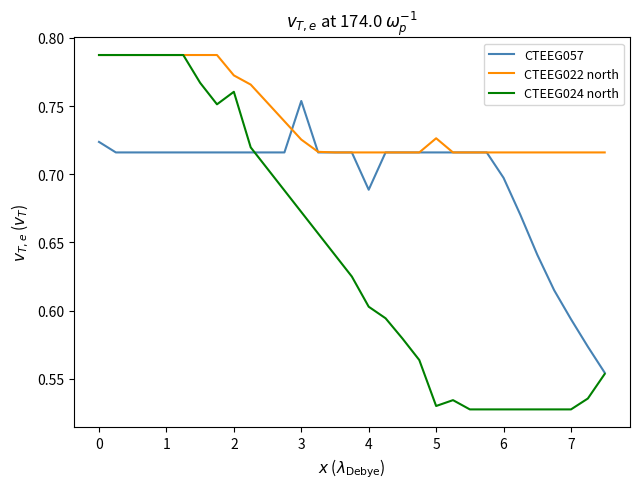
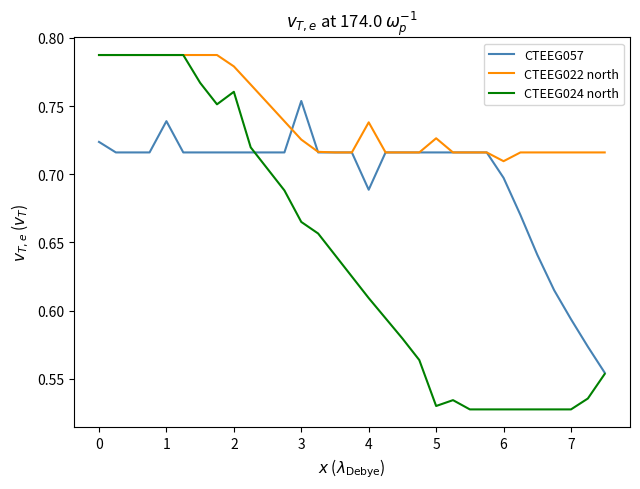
CTEEG057, 1: 0.716 -> 0.739
CTEEG022 north, 2: 0.773 -> 0.779
CTEEG024 north, 3: 0.672 -> 0.665
CTEEG022 north, 4: 0.716 -> 0.738
CTEEG024 north, 4: 0.603 -> 0.609
CTEEG022 north, 6: 0.716 -> 0.710
